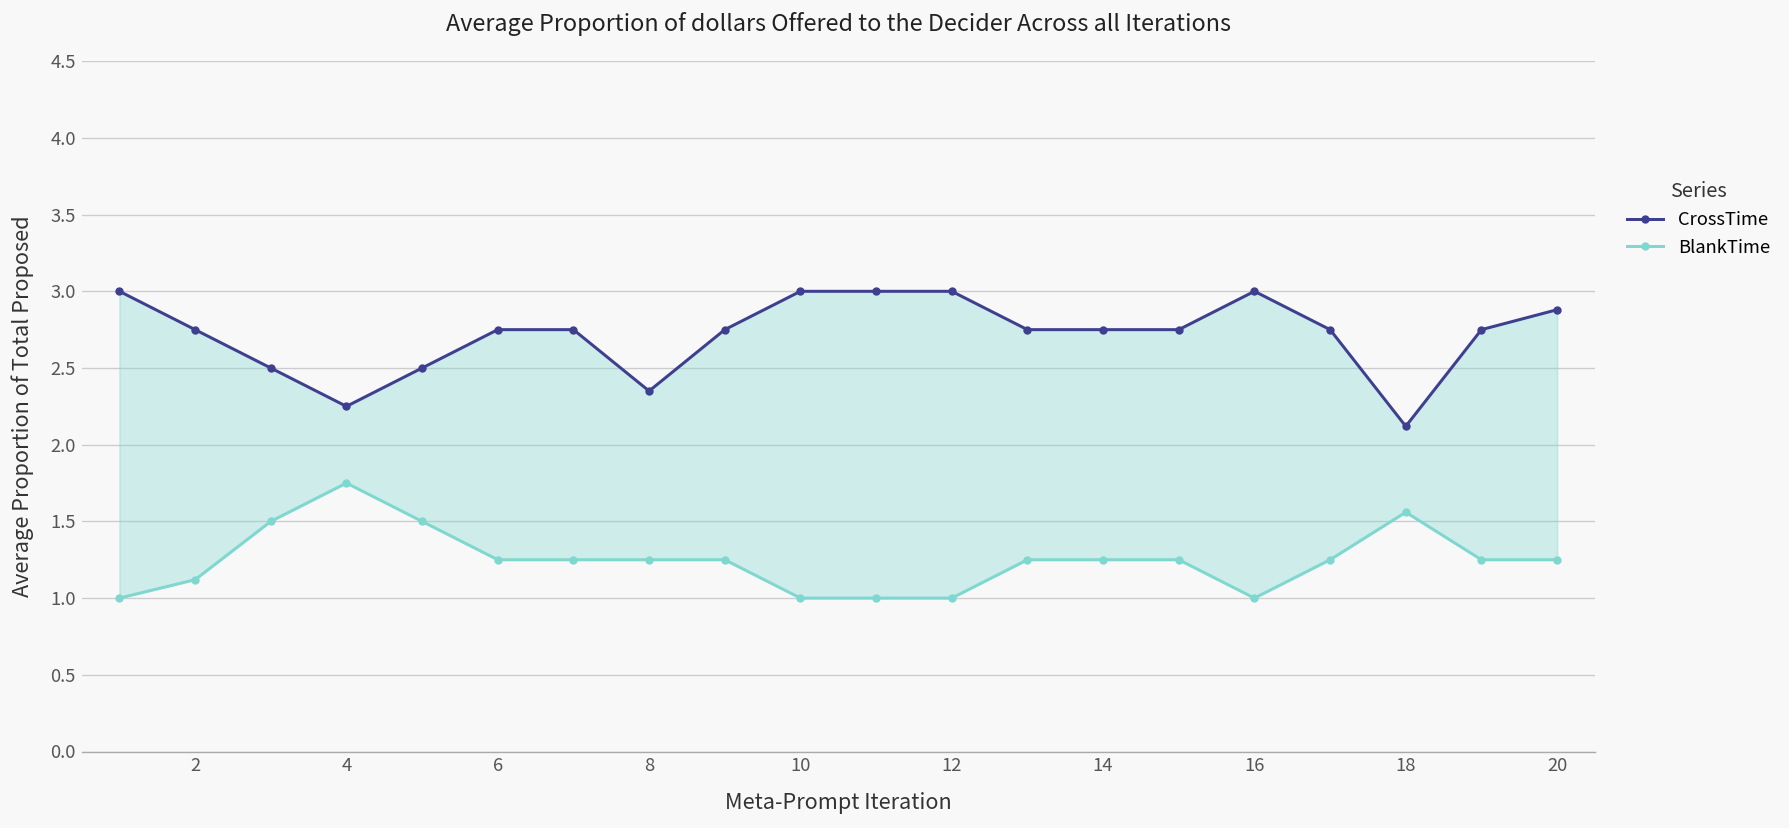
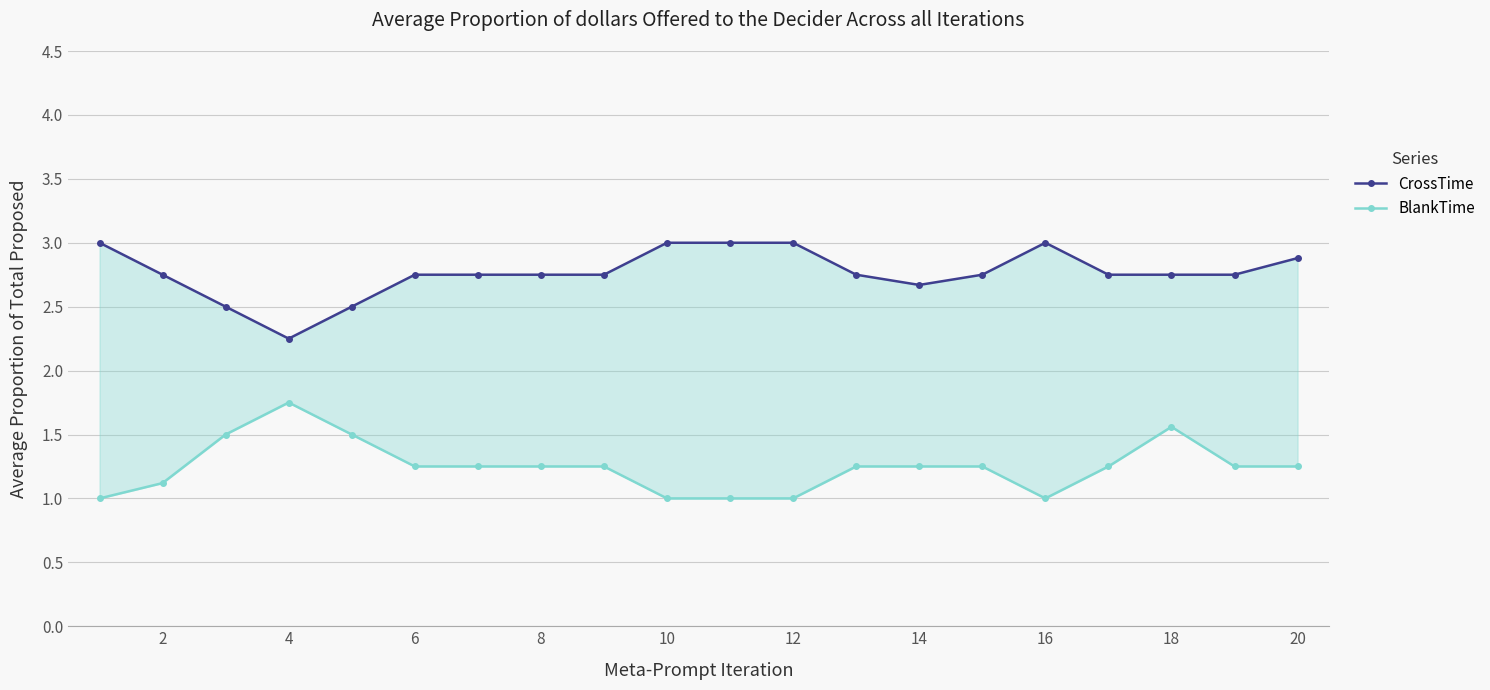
CrossTime, 8: 2.35 -> 2.75
CrossTime, 14: 2.75 -> 2.67
CrossTime, 18: 2.12 -> 2.75
